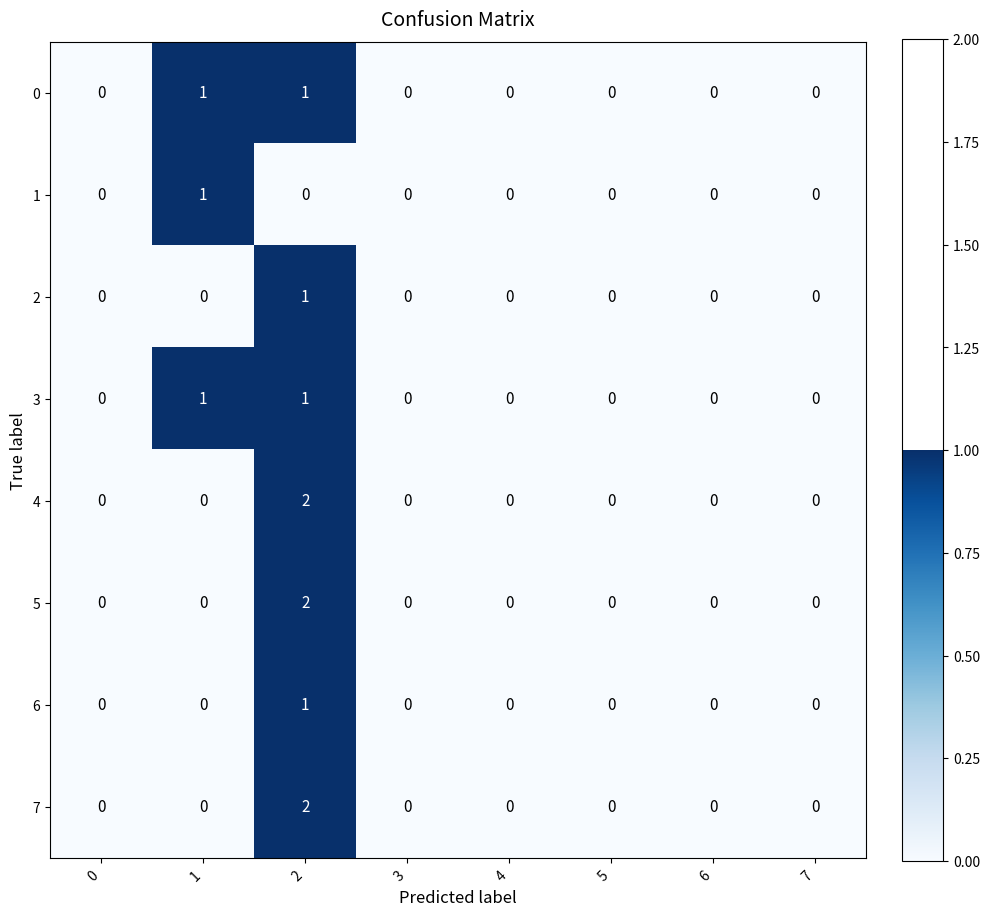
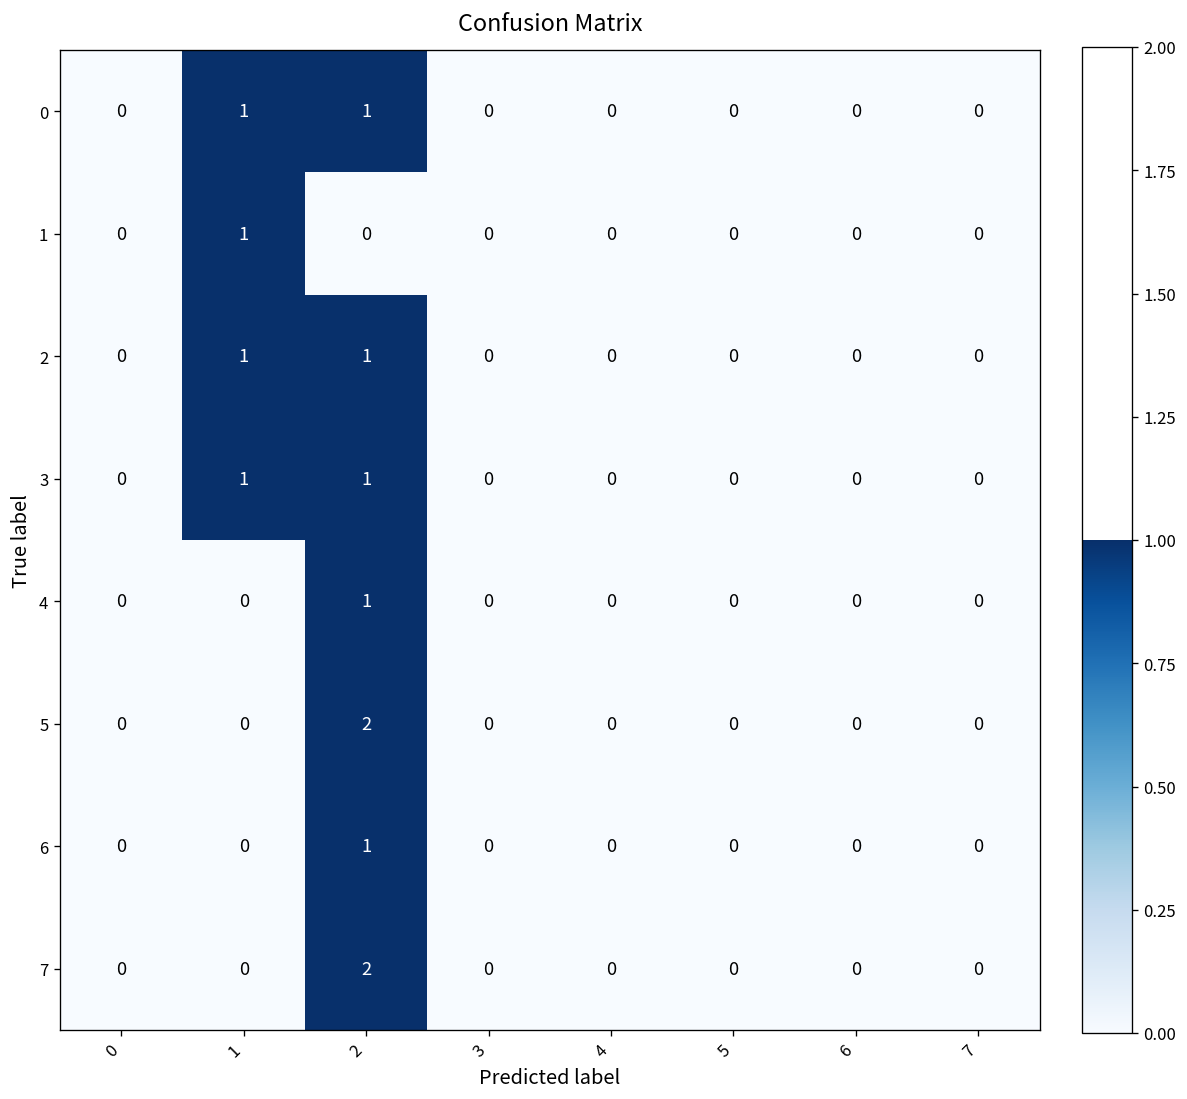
2, 1: 0 -> 1
4, 2: 2 -> 1
